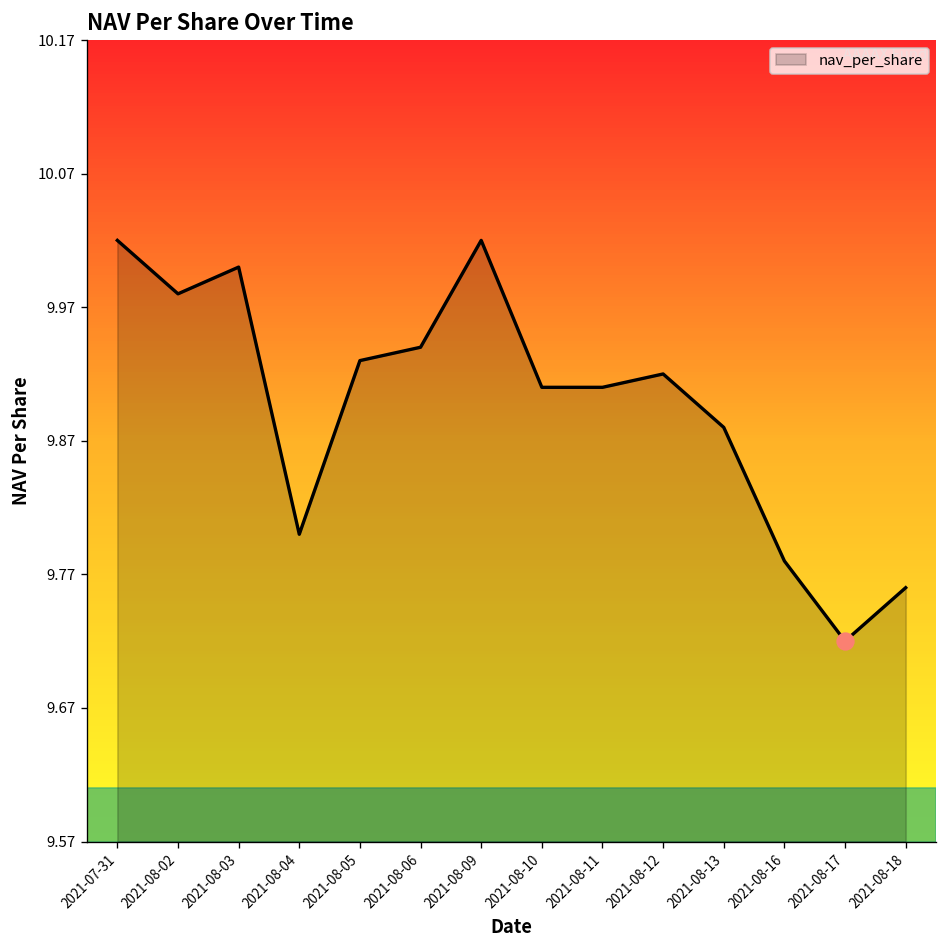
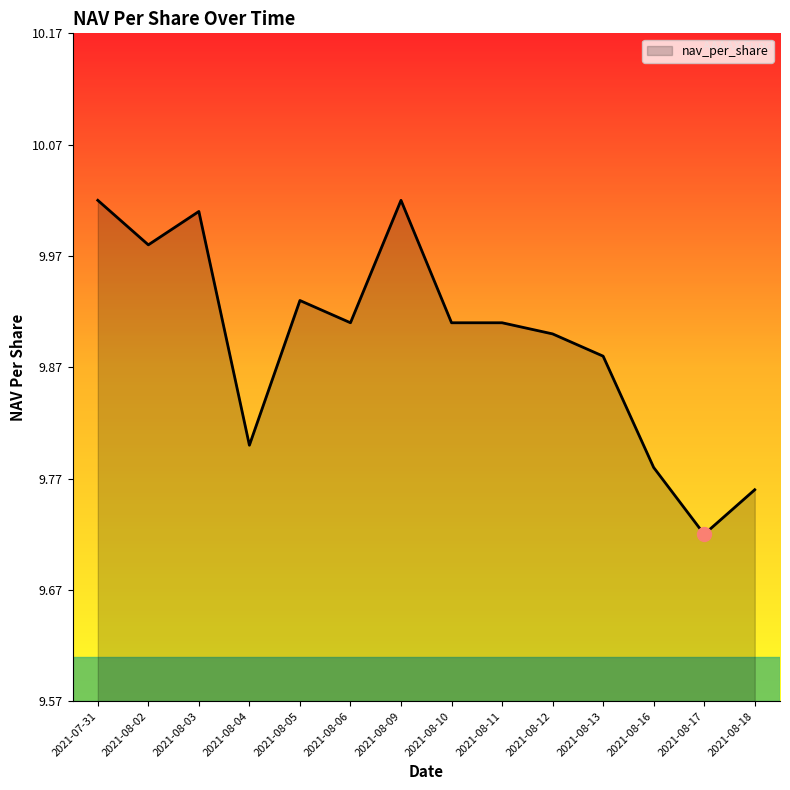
nav_per_share, 2021-08-03: 10.00 -> 10.01
nav_per_share, 2021-08-06: 9.94 -> 9.91
nav_per_share, 2021-08-12: 9.92 -> 9.90
